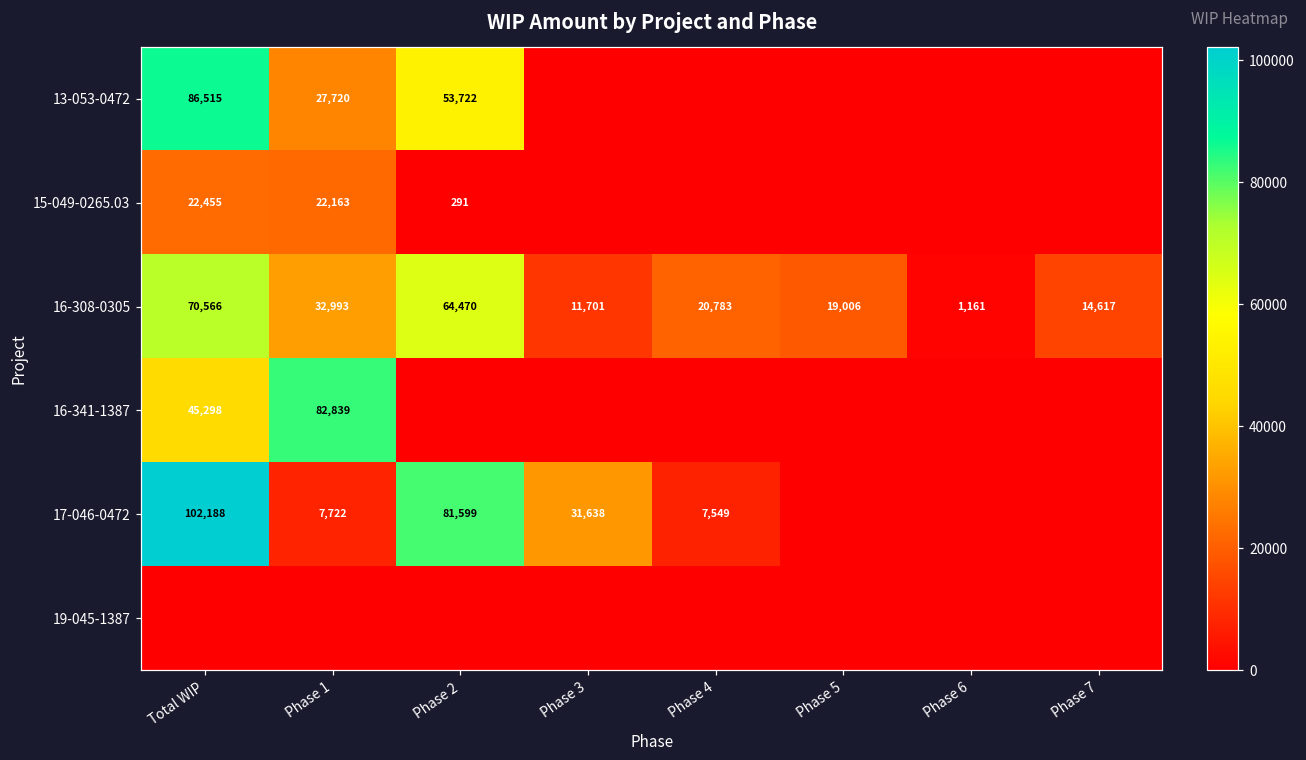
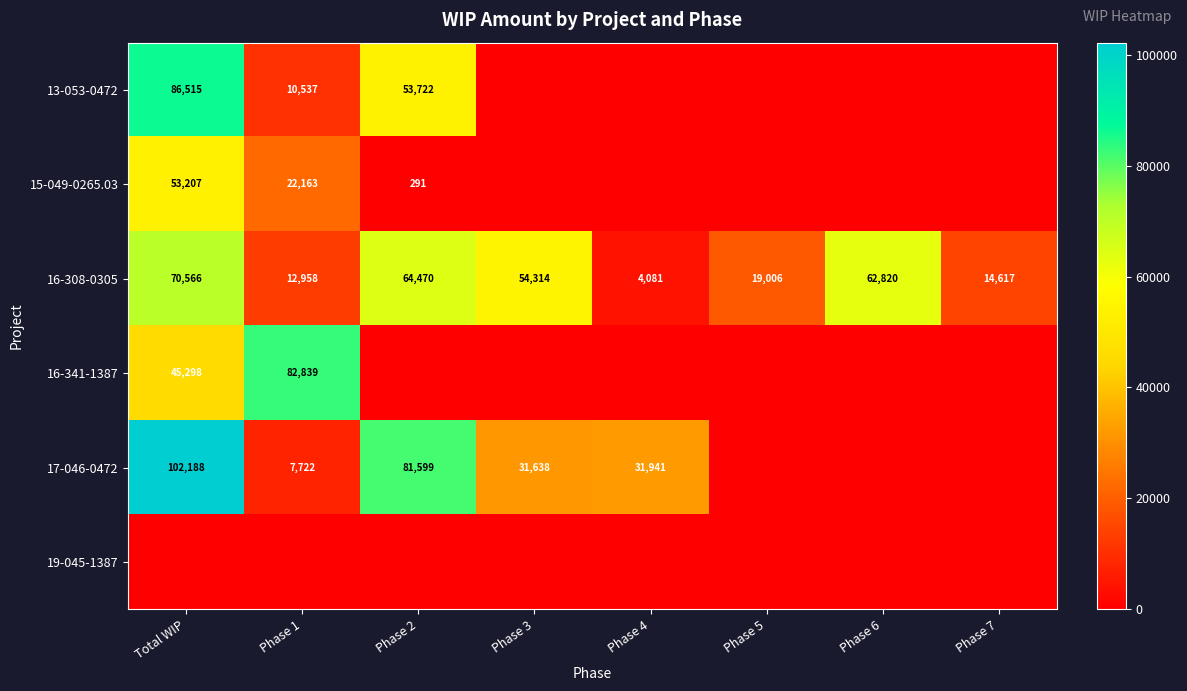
13-053-0472, Phase 1: 27,720 -> 10,537
15-049-0265.03, Total WIP: 22,455 -> 53,207
16-308-0305, Phase 1: 32,993 -> 12,958
16-308-0305, Phase 3: 11,701 -> 54,314
16-308-0305, Phase 4: 20,783 -> 4,081
16-308-0305, Phase 6: 1,161 -> 62,820
17-046-0472, Phase 4: 7,549 -> 31,941
